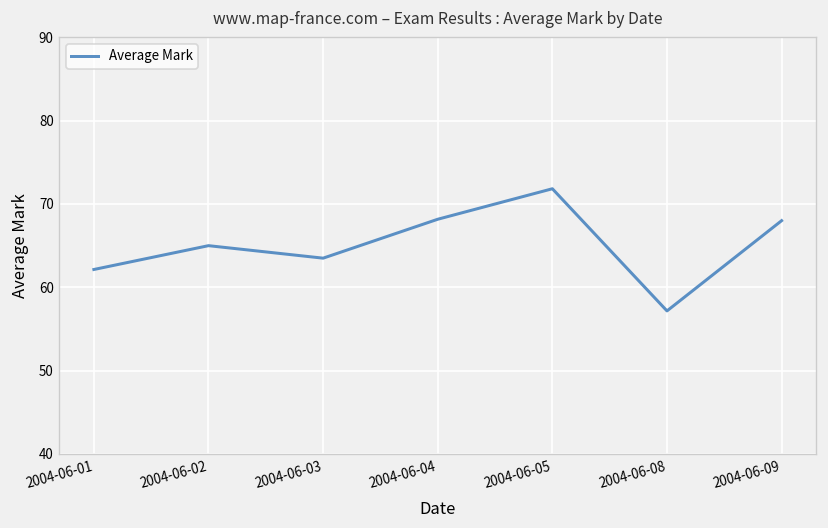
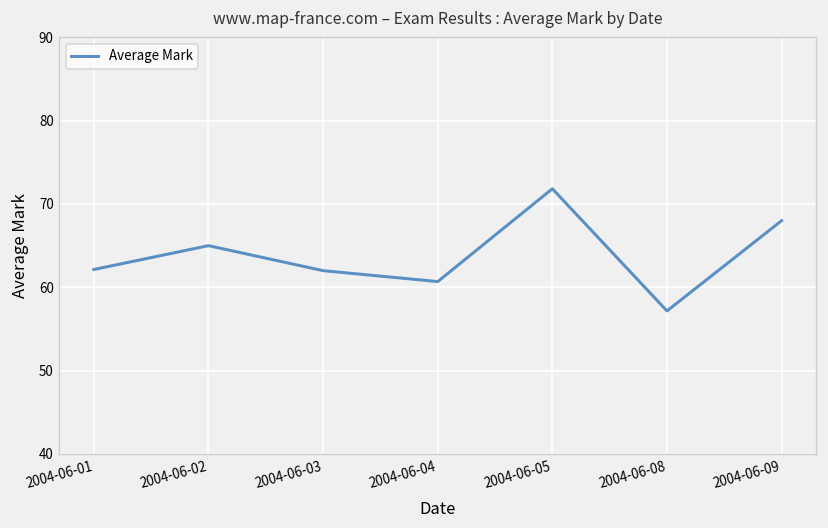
2004-06-03: 64 -> 62
2004-06-04: 68 -> 61
